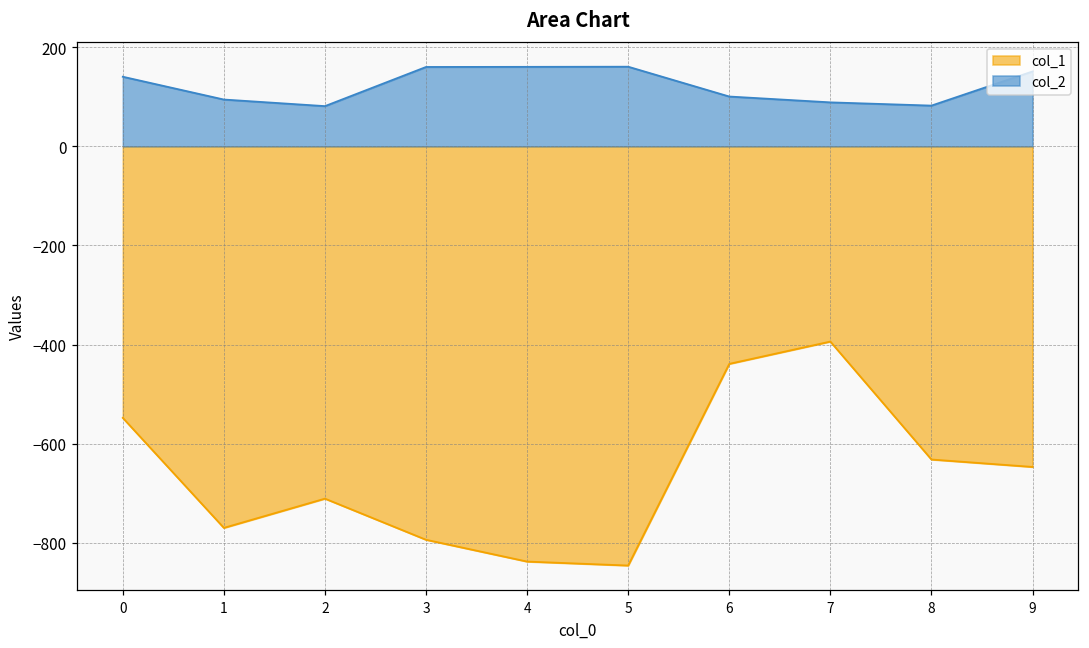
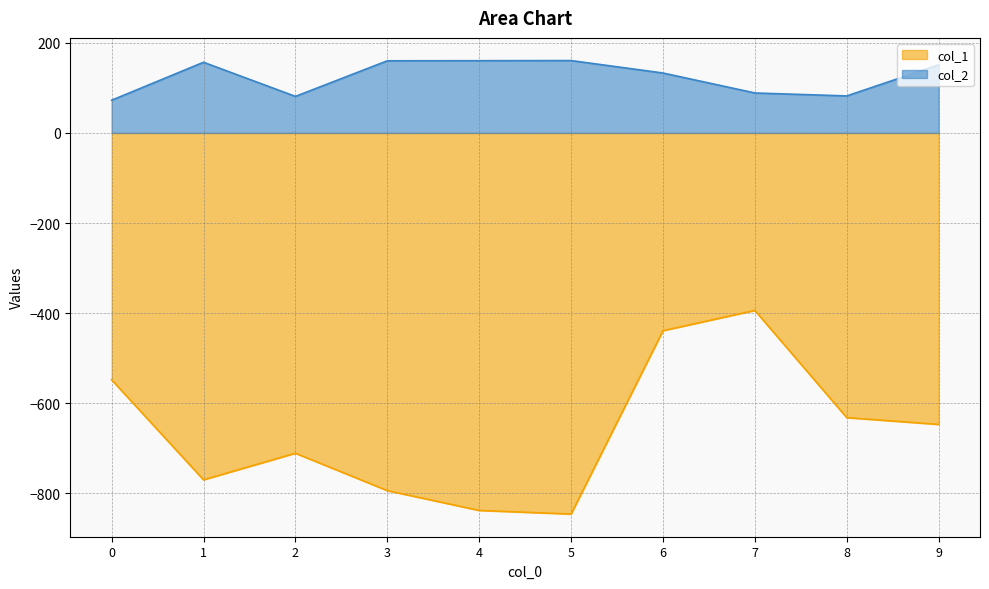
col_2, 0: 140 -> 70
col_2, 1: 90 -> 160
col_2, 6: 100 -> 130
